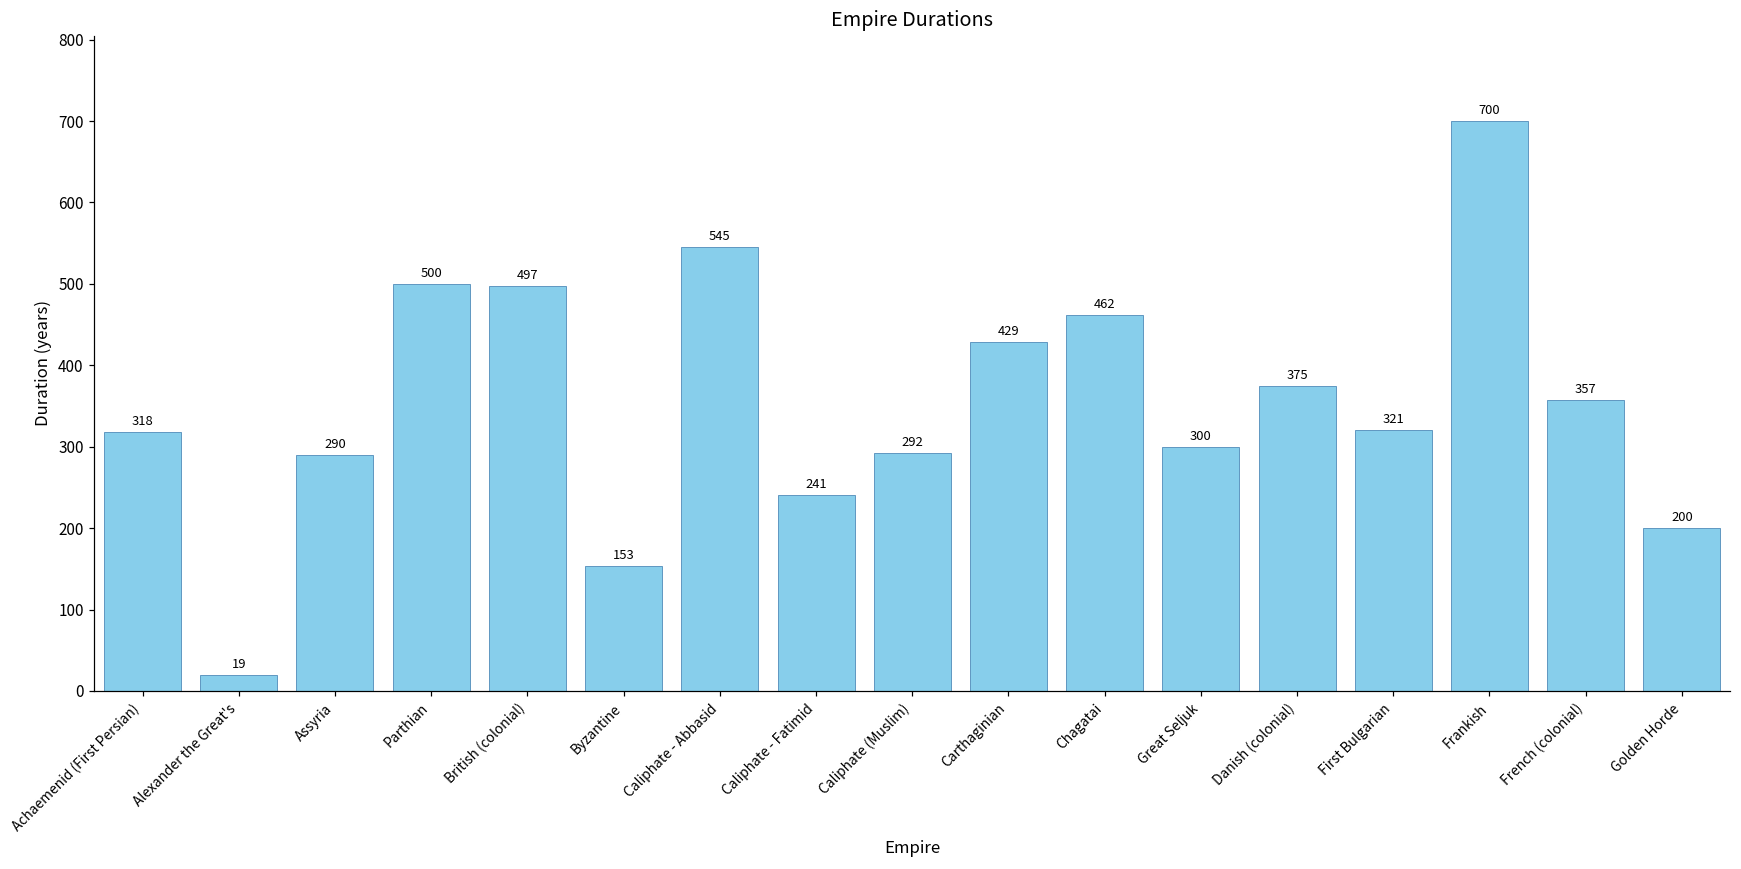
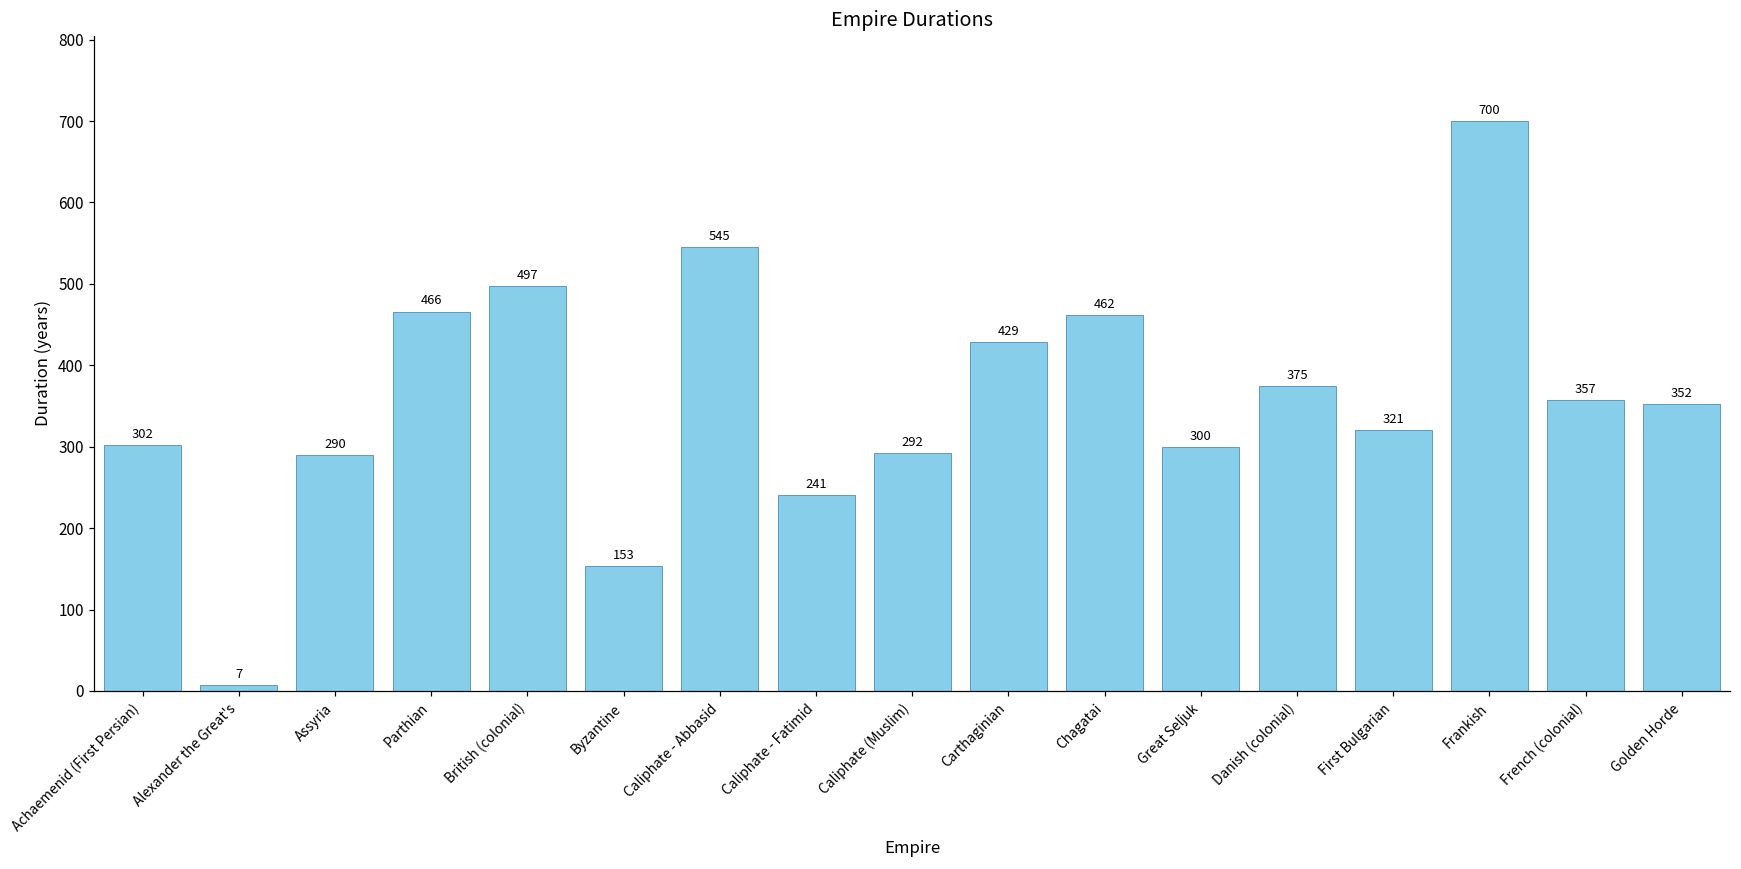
Achaemenid (First Persian): 318 -> 302
Alexander the Great's: 19 -> 7
Parthian: 500 -> 466
Golden Horde: 200 -> 352
